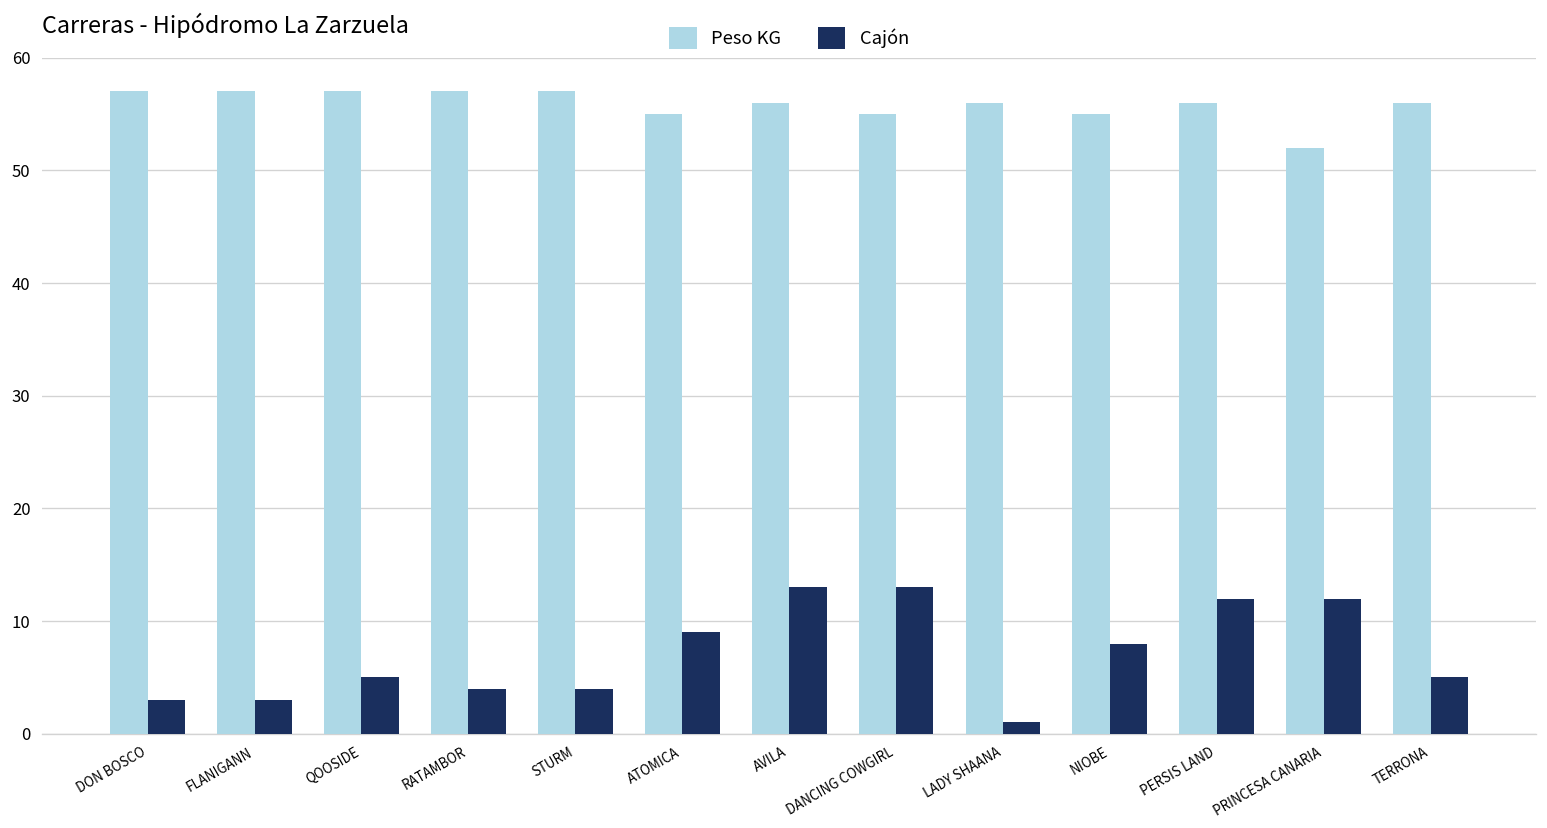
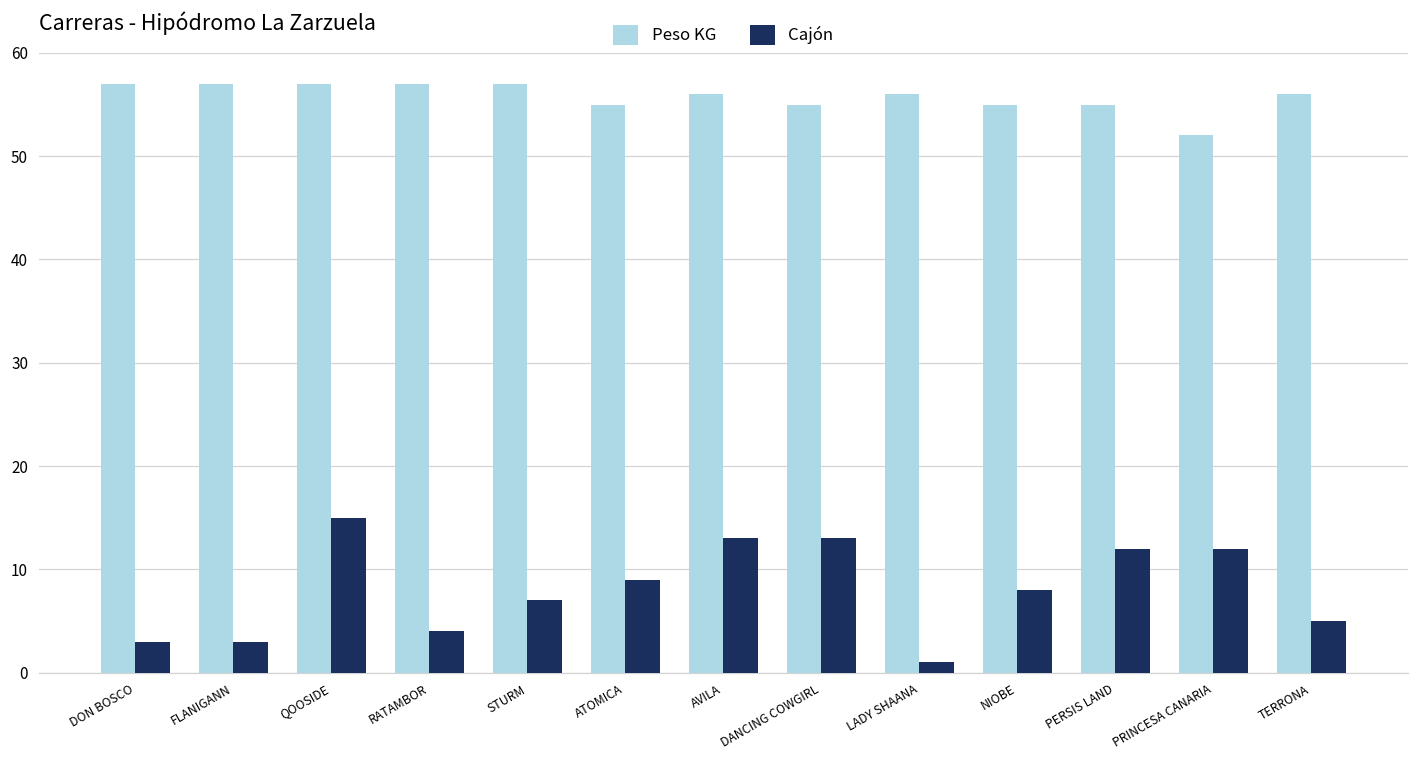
Cajón, QOOSIDE: 5 -> 15
Cajón, STURM: 4 -> 7
Peso KG, PERSIS LAND: 56 -> 55
